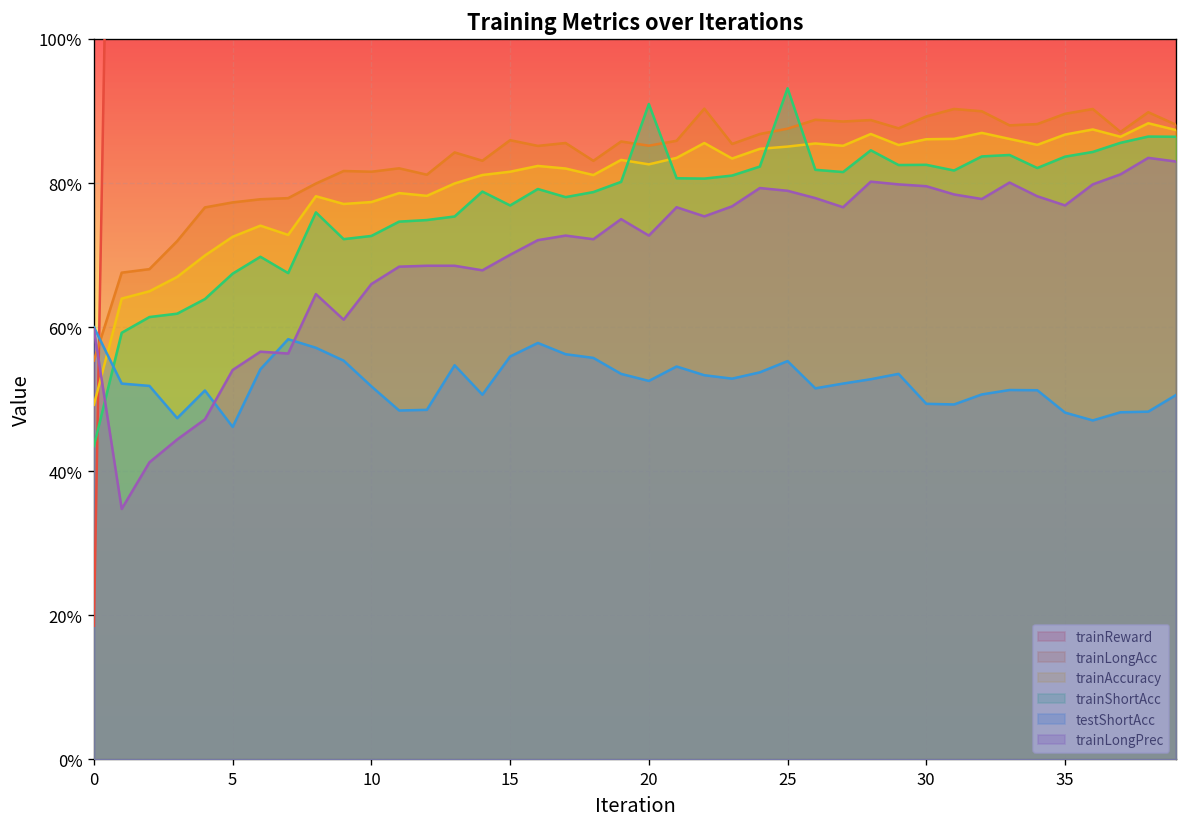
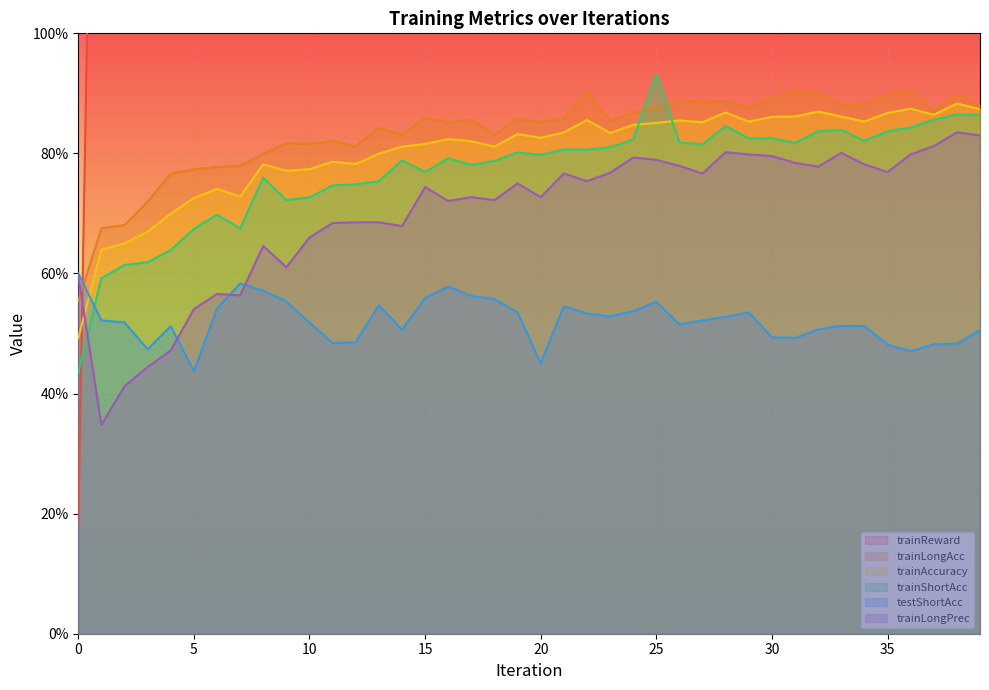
testShortAcc, 5: 46% -> 44%
trainLongPrec, 15: 70% -> 74%
trainShortAcc, 20: 91% -> 80%
testShortAcc, 20: 53% -> 45%
